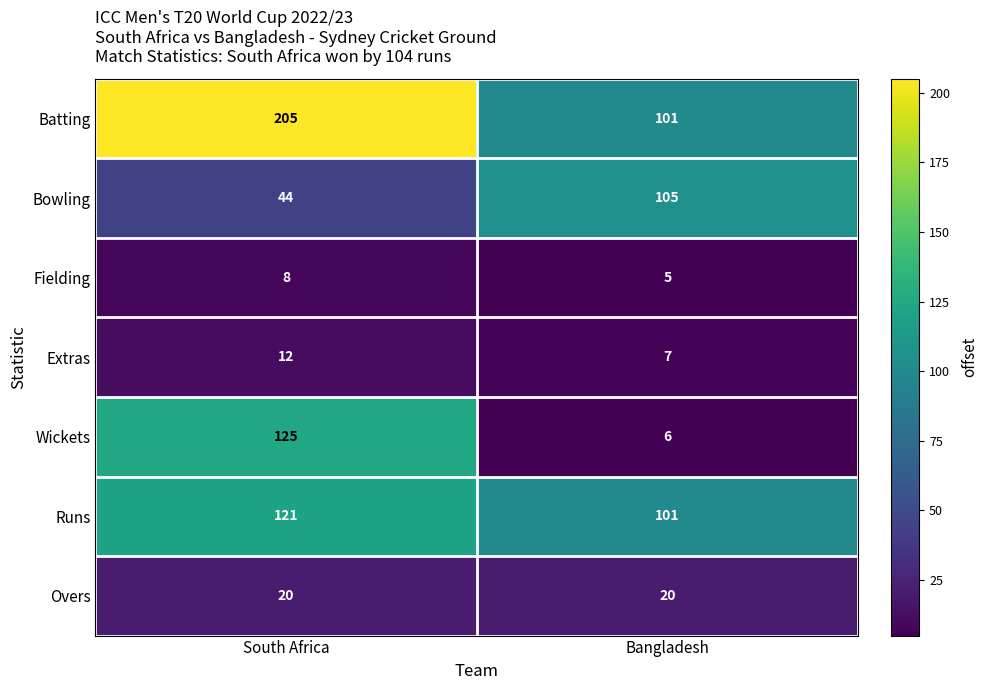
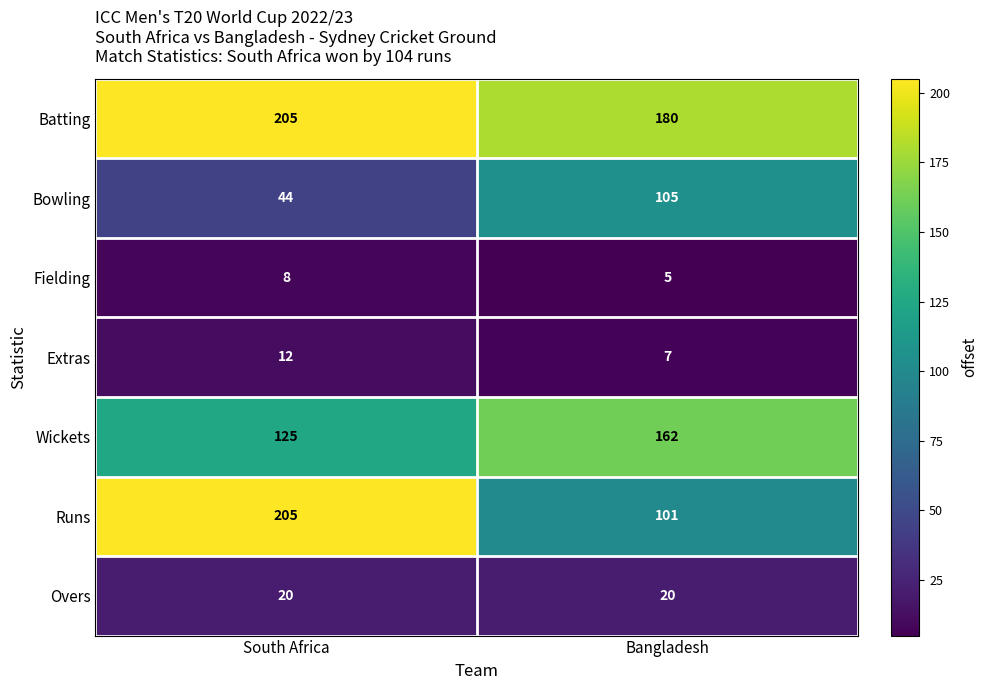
Batting, Bangladesh: 101 -> 180
Wickets, Bangladesh: 6 -> 162
Runs, South Africa: 121 -> 205
